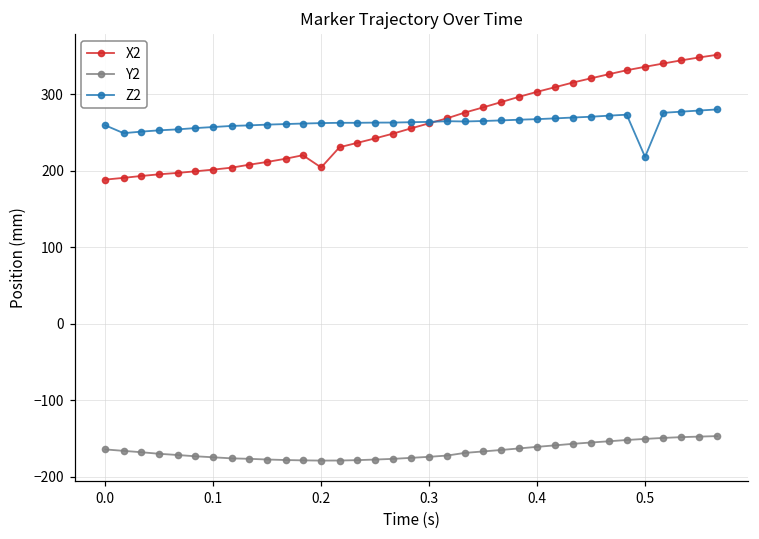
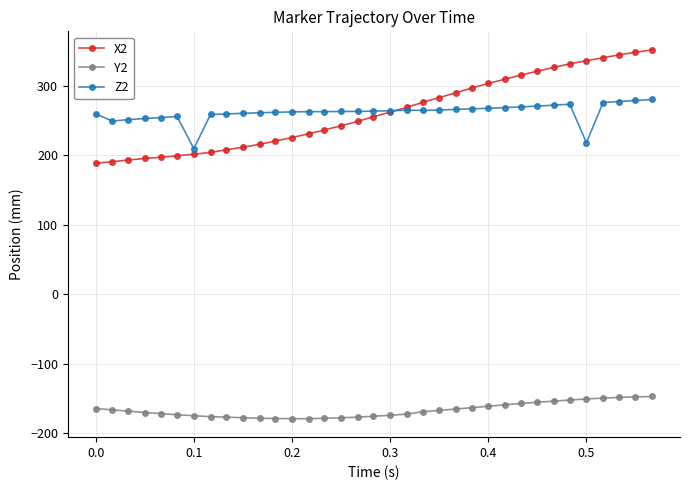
Z2, 0.1: 260 -> 210
X2, 0.2: 200 -> 230
